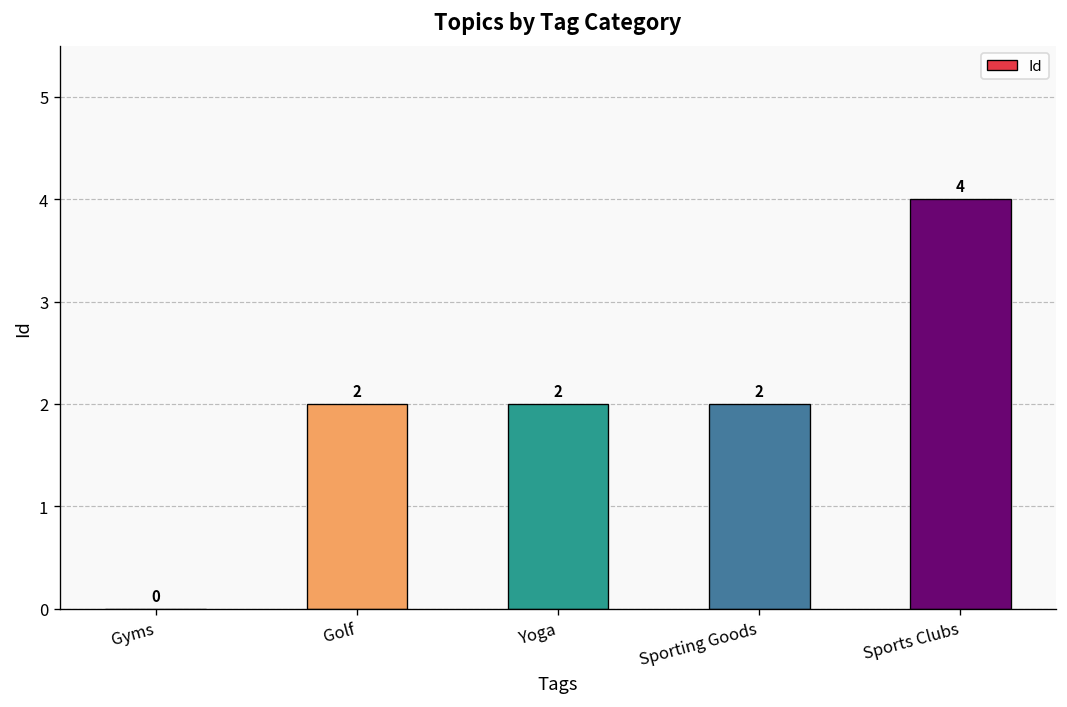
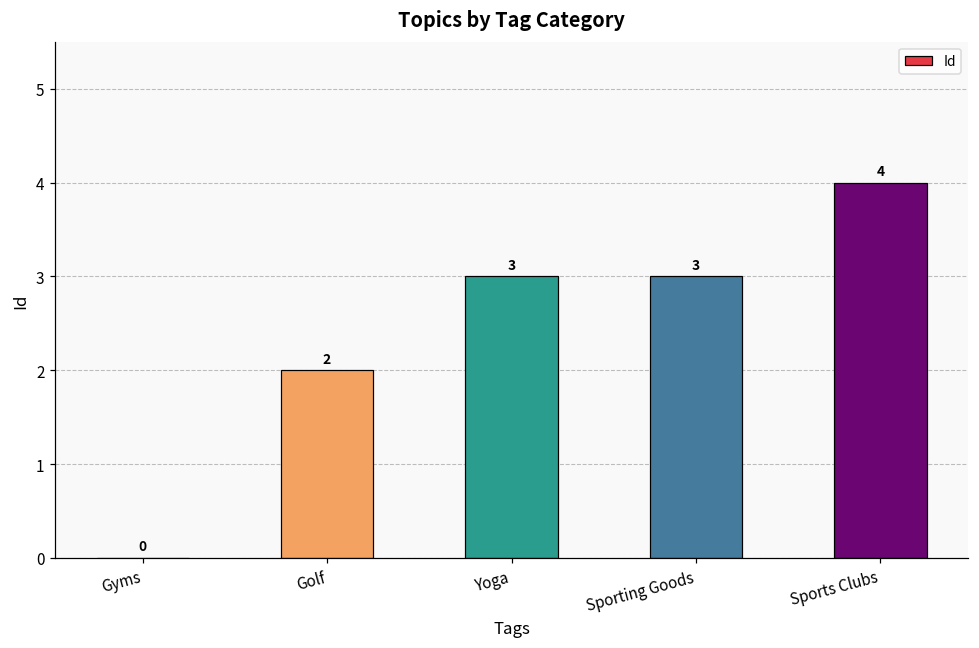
Yoga: 2 -> 3
Sporting Goods: 2 -> 3
